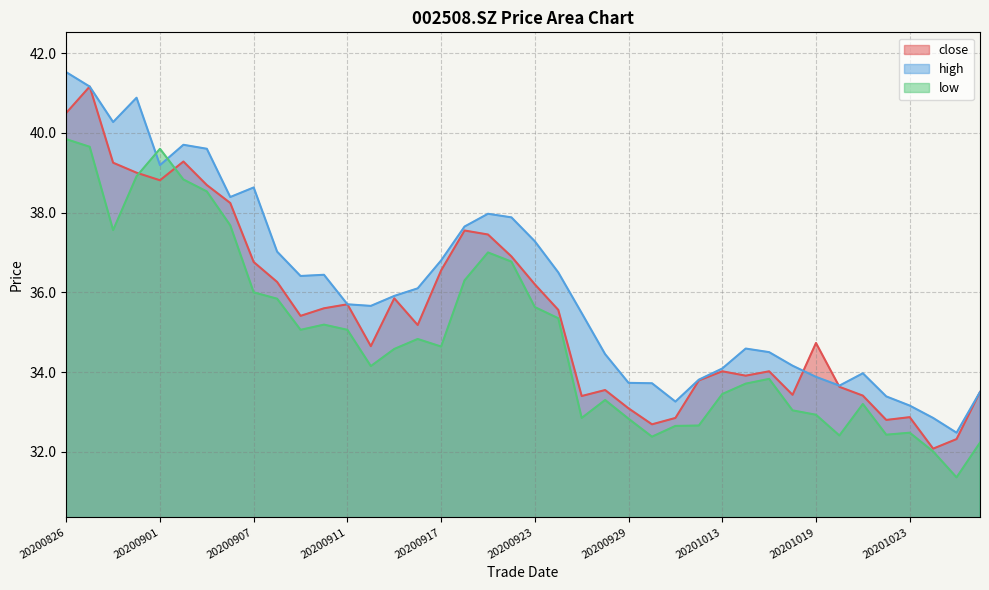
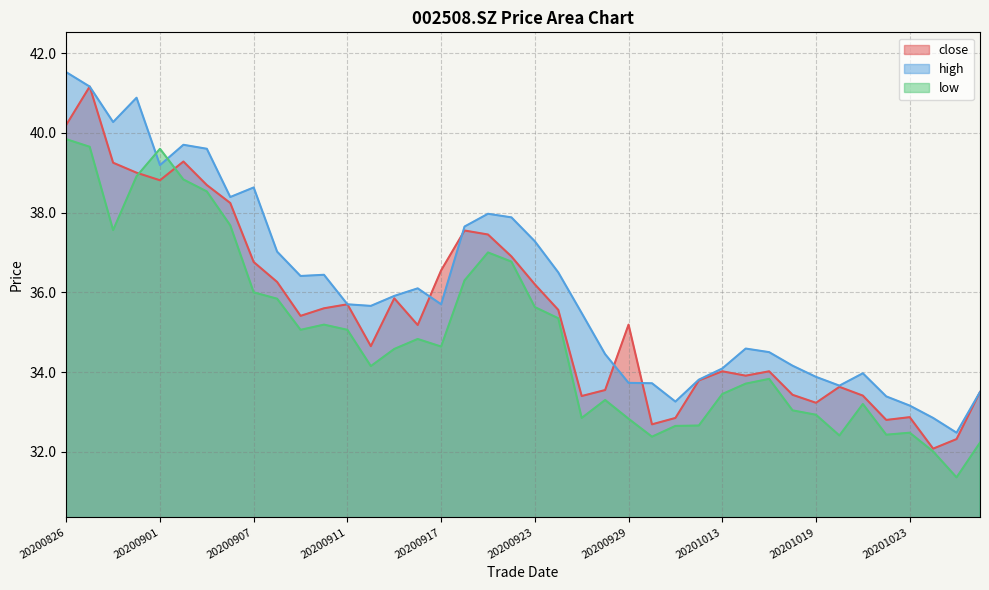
close, 20200826: 40.5 -> 40.2
high, 20200917: 36.8 -> 35.7
close, 20200929: 33.1 -> 35.2
close, 20201019: 34.7 -> 33.2
